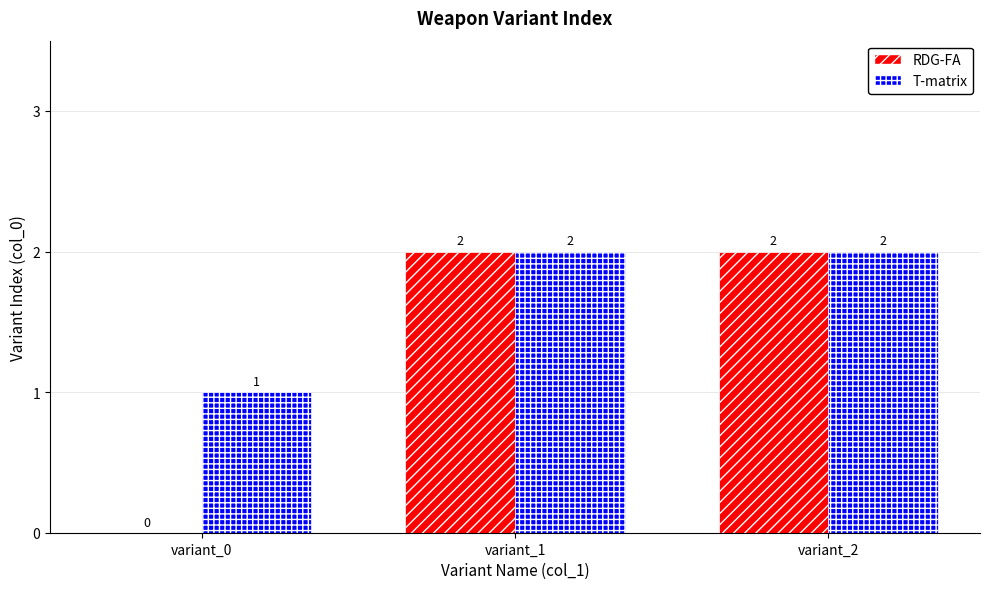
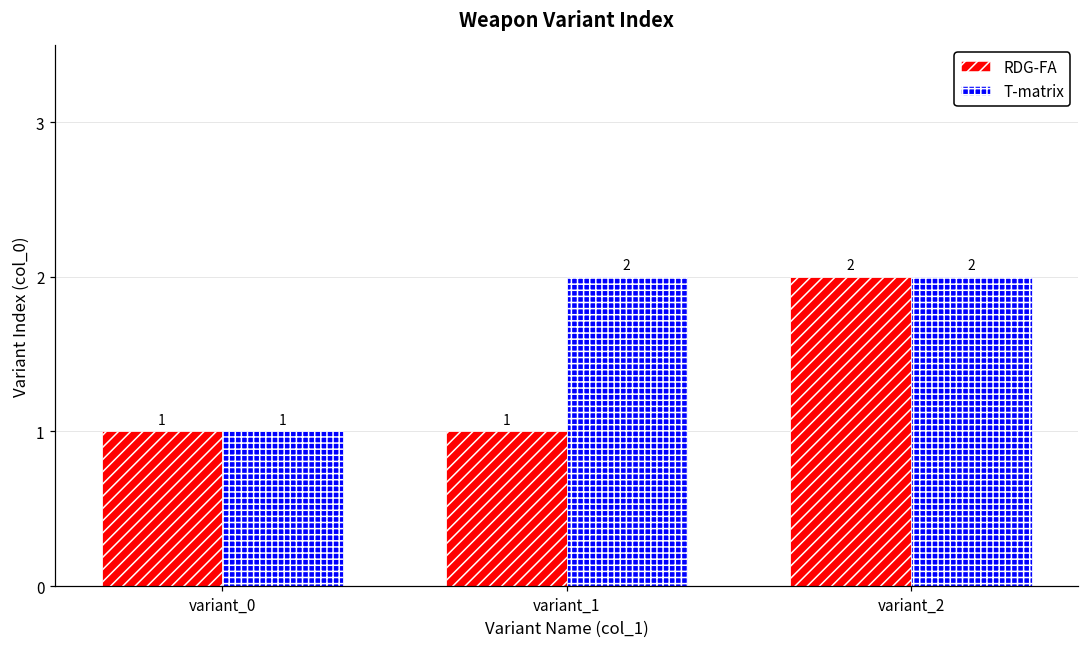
RDG-FA, variant_0: 0 -> 1
RDG-FA, variant_1: 2 -> 1
